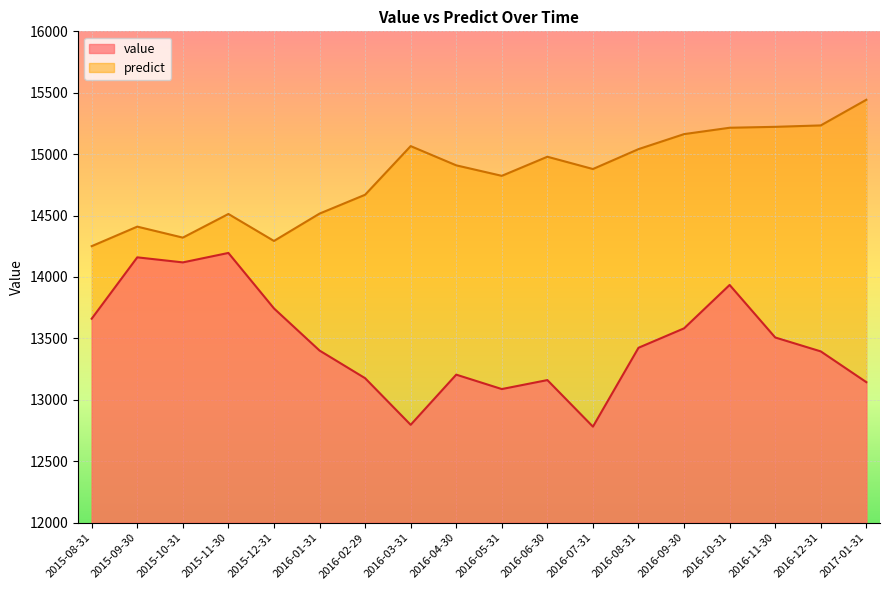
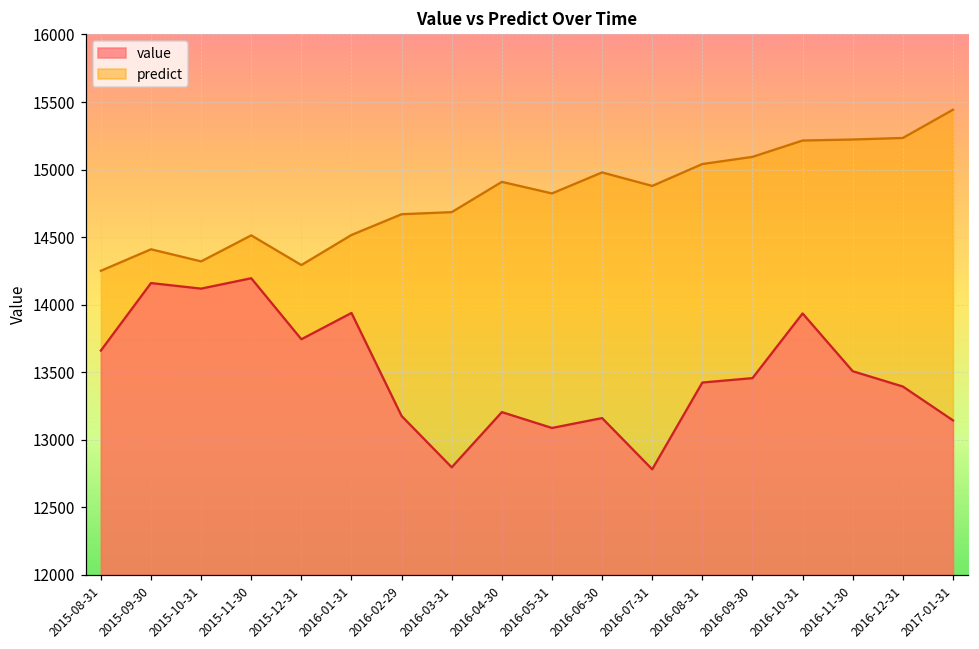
value, 2016-01-31: 13400 -> 13940
predict, 2016-03-31: 15070 -> 14690
value, 2016-09-30: 13580 -> 13460
predict, 2016-09-30: 15160 -> 15090
